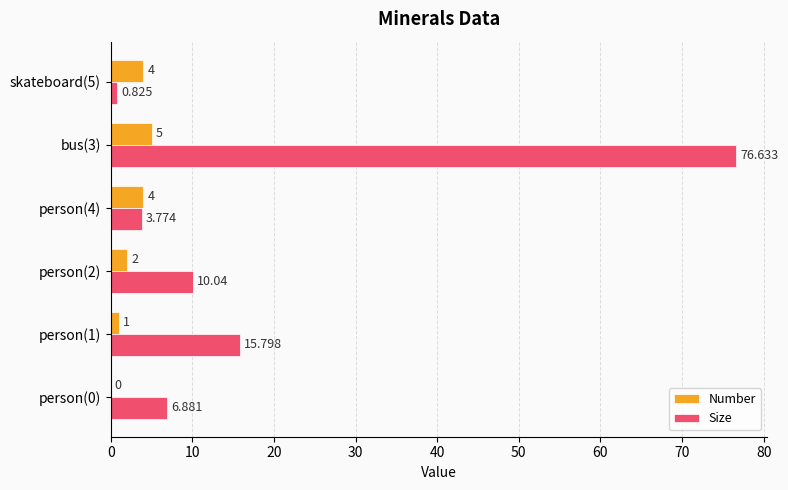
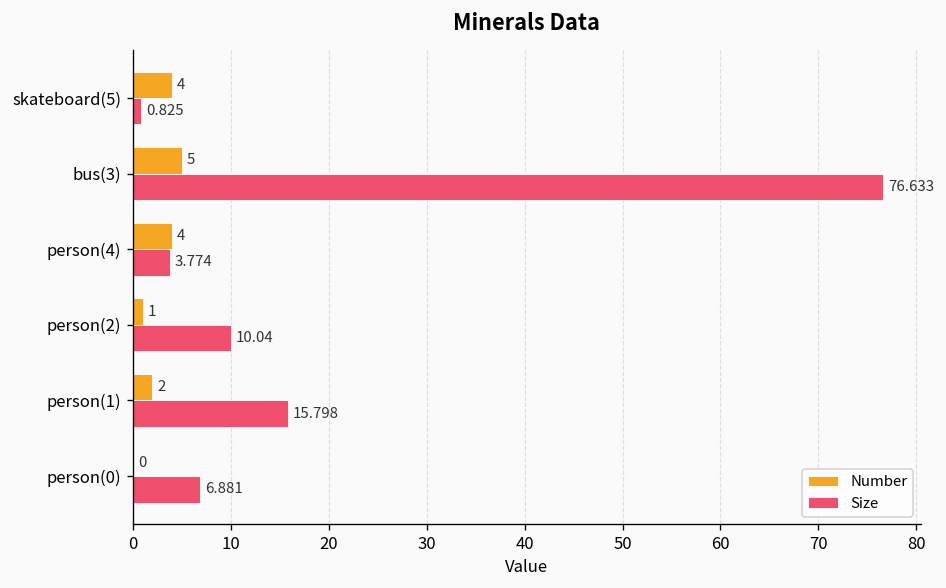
Number, person(2): 2 -> 1
Number, person(1): 1 -> 2
